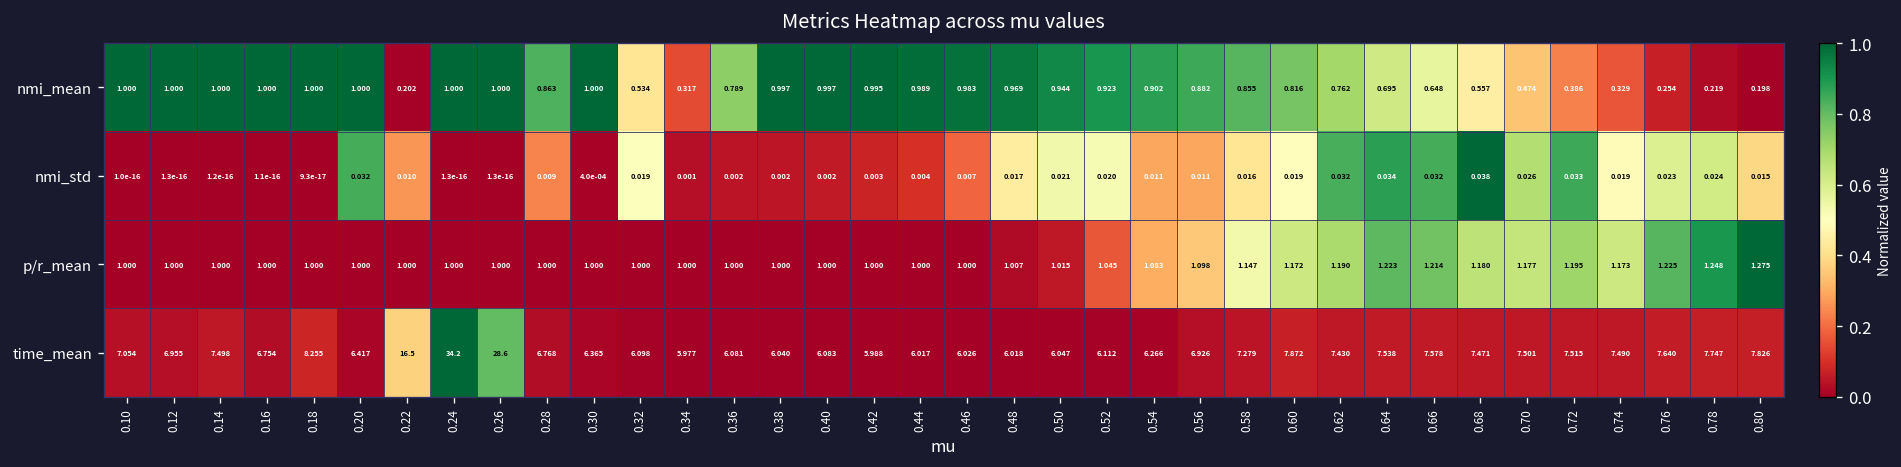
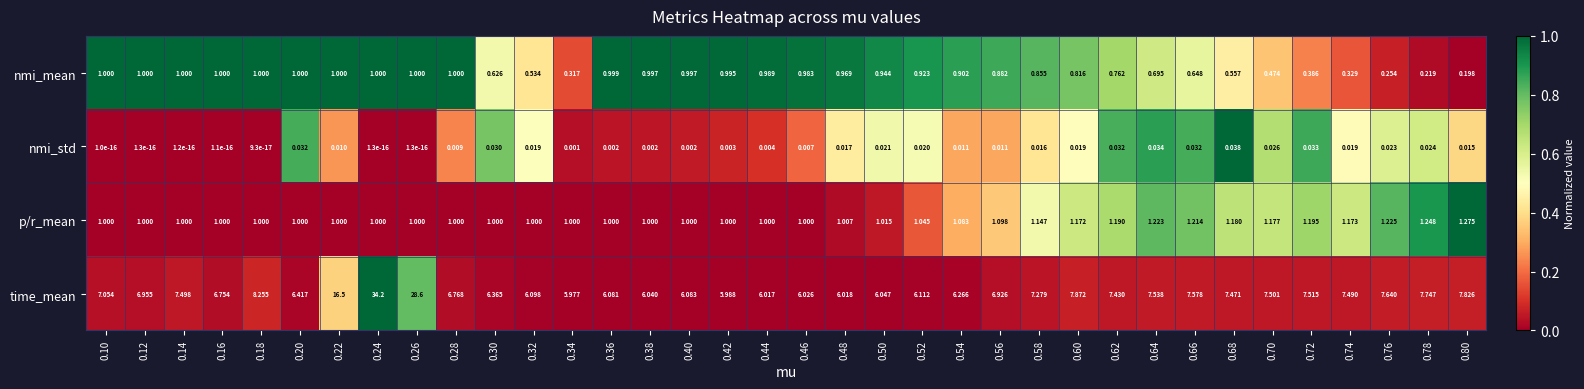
nmi_mean, 0.22: 0.202 -> 1.000
nmi_mean, 0.28: 0.863 -> 1.000
nmi_mean, 0.30: 1.000 -> 0.626
nmi_mean, 0.36: 0.789 -> 0.999
nmi_std, 0.30: 4.0e-04 -> 0.030
